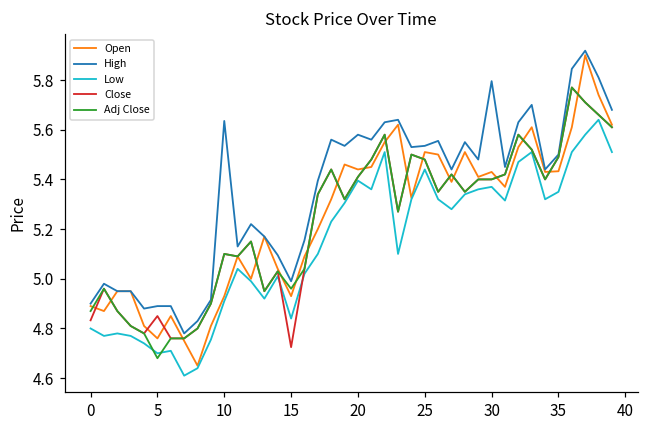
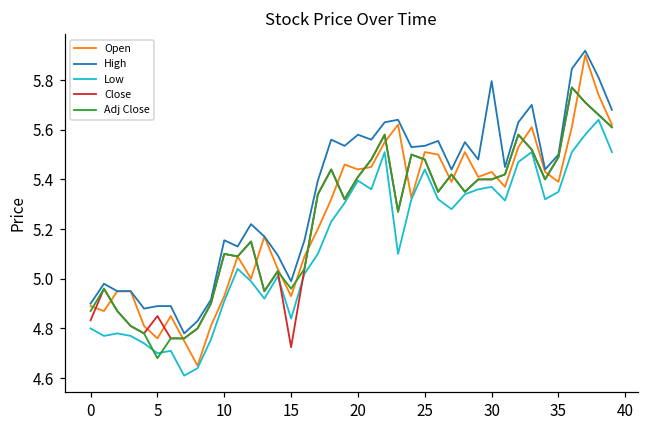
High, 10: 5.64 -> 5.16
Open, 35: 5.43 -> 5.39
